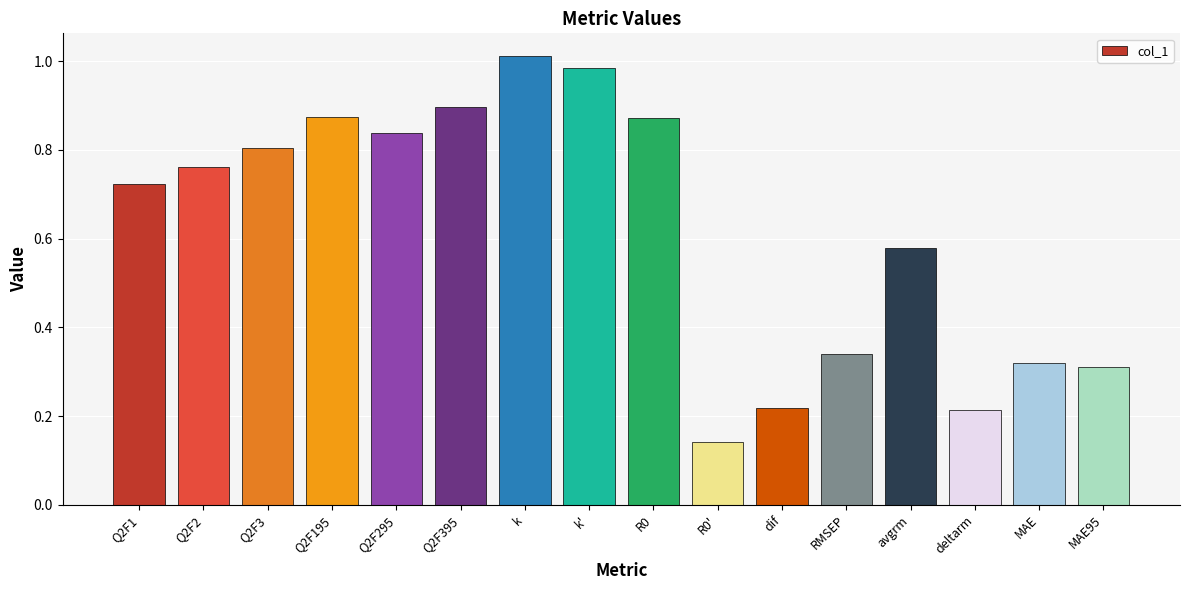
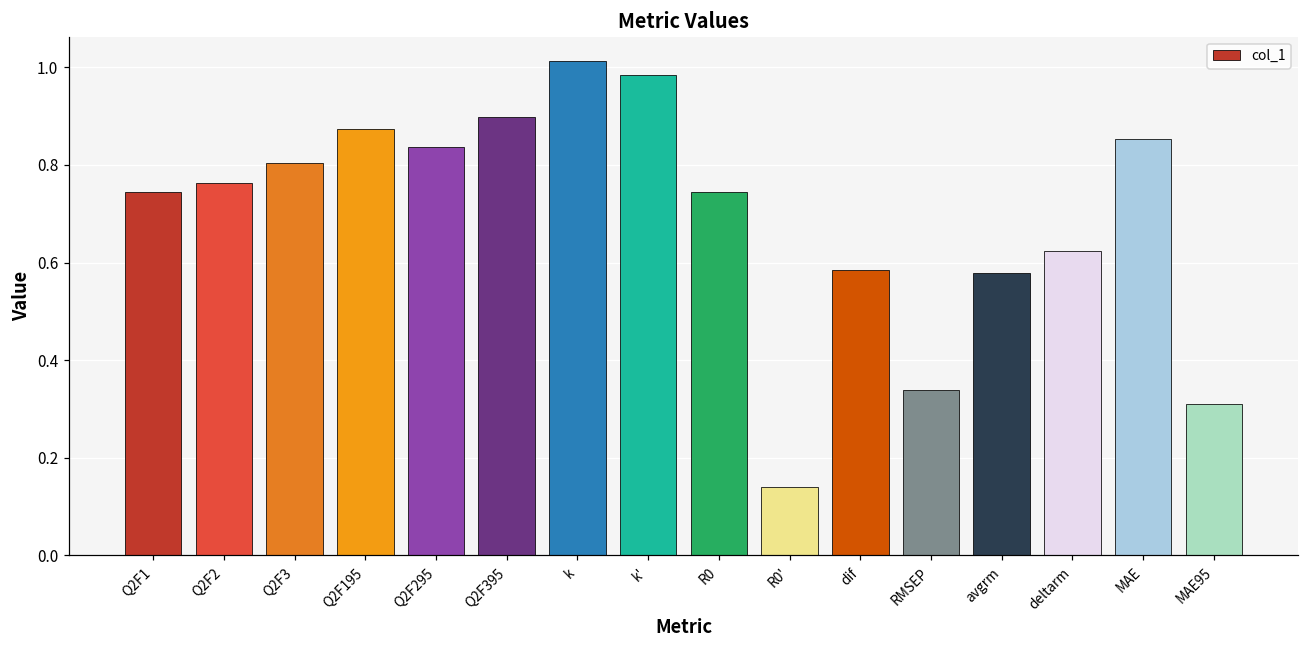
Q2F1: 0.72 -> 0.74
R0: 0.87 -> 0.74
dif: 0.22 -> 0.58
deltarm: 0.21 -> 0.62
MAE: 0.32 -> 0.85
